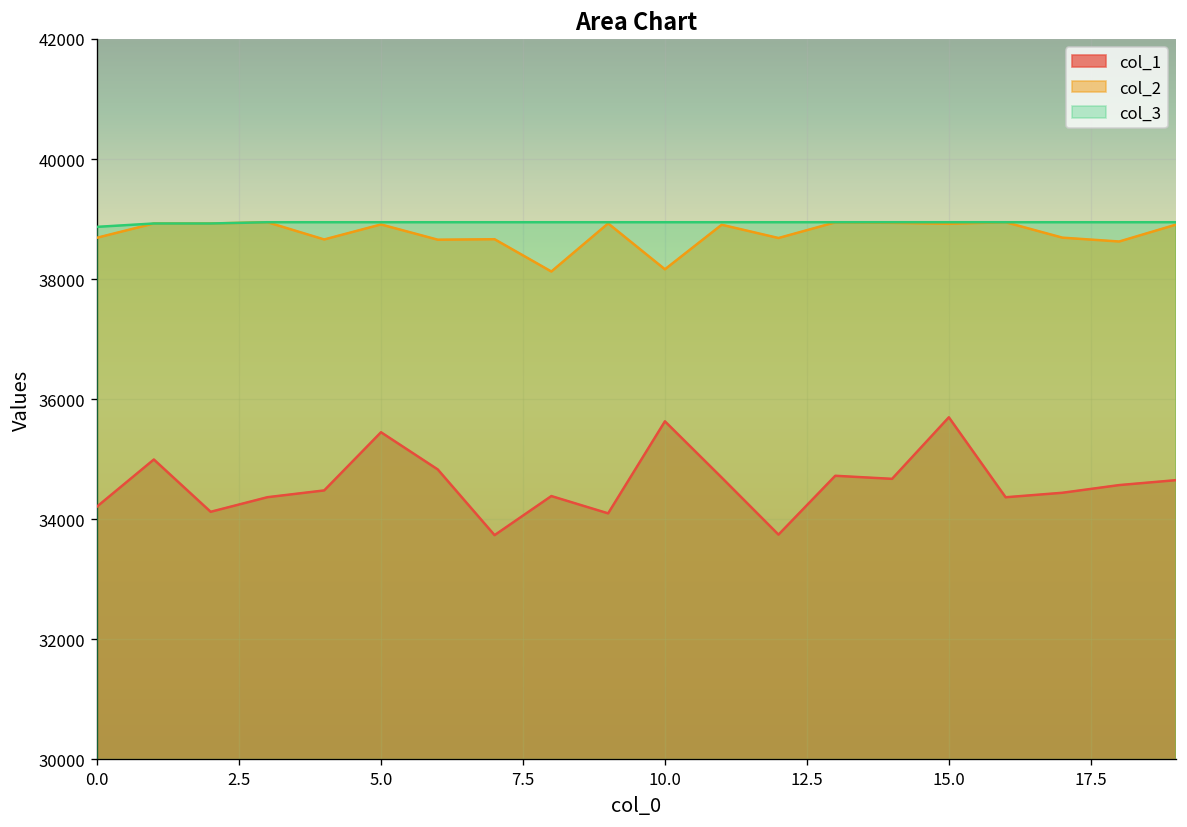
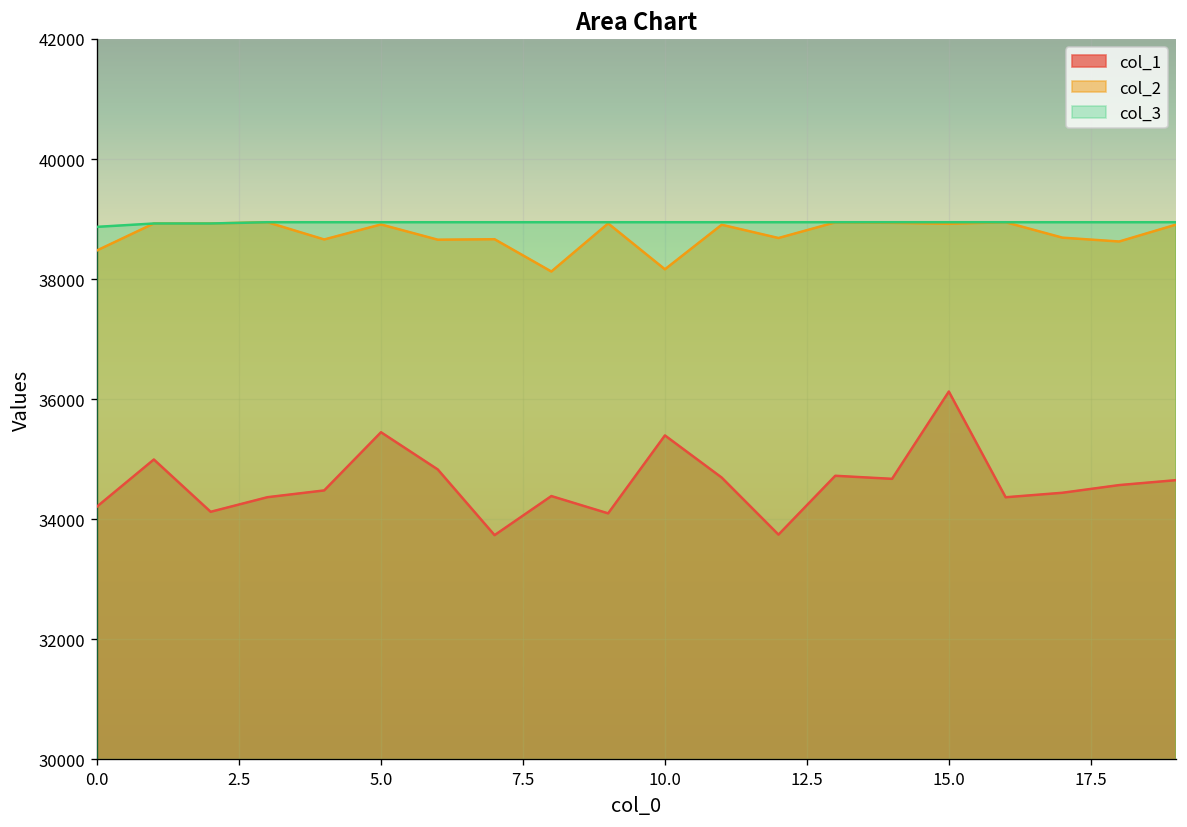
col_2, 0.0: 38700 -> 38500
col_1, 10.0: 35600 -> 35400
col_1, 15.0: 35700 -> 36100
